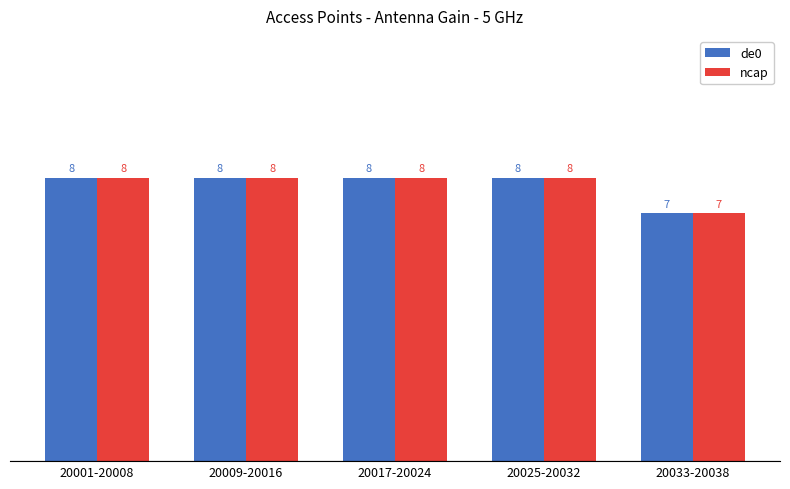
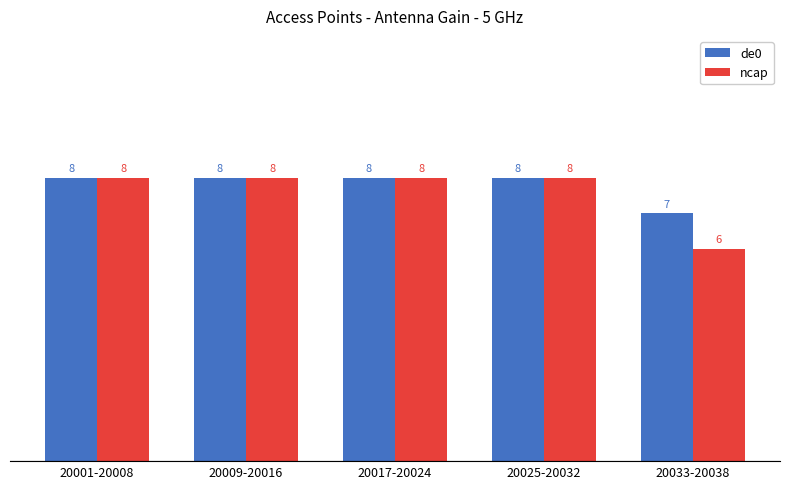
ncap, 20033-20038: 7 -> 6
